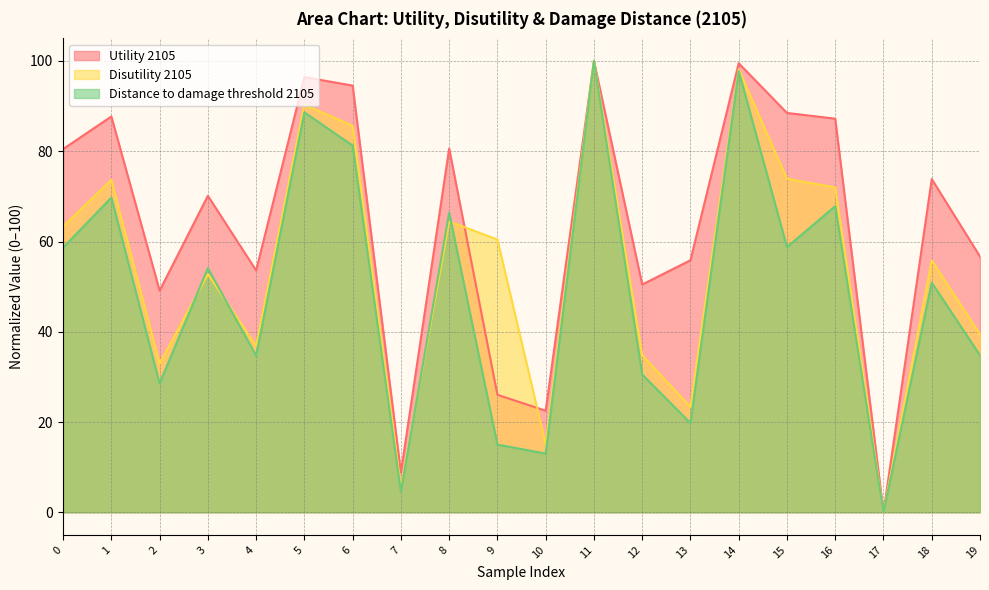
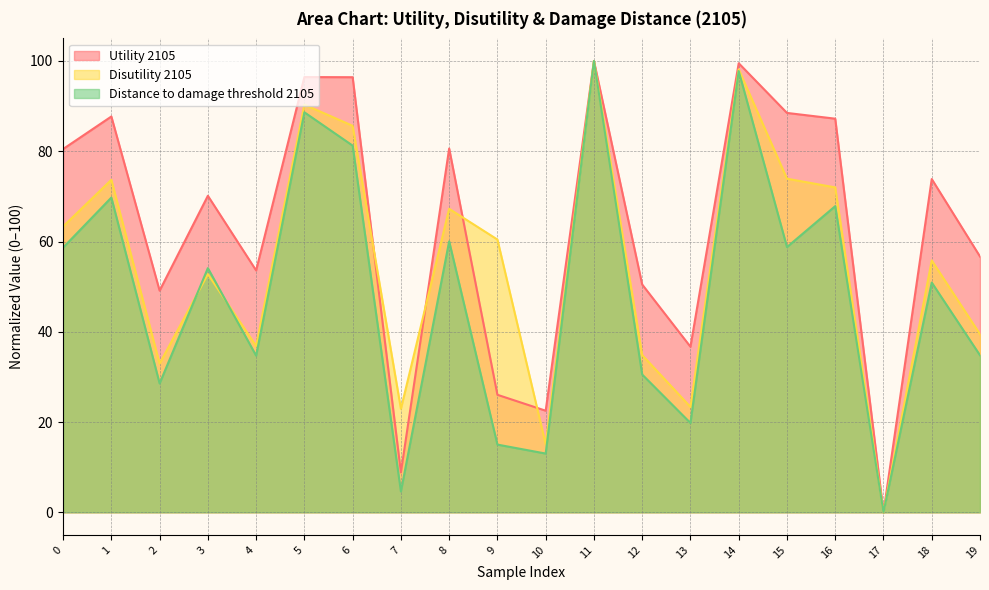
Utility 2105, 6: 95 -> 96
Disutility 2105, 7: 6 -> 23
Disutility 2105, 8: 64 -> 67
Distance to damage threshold 2105, 8: 66 -> 60
Utility 2105, 13: 56 -> 37
